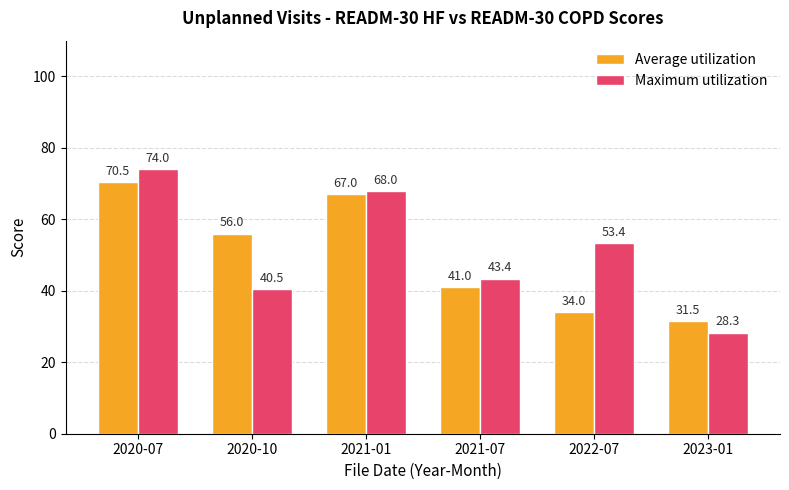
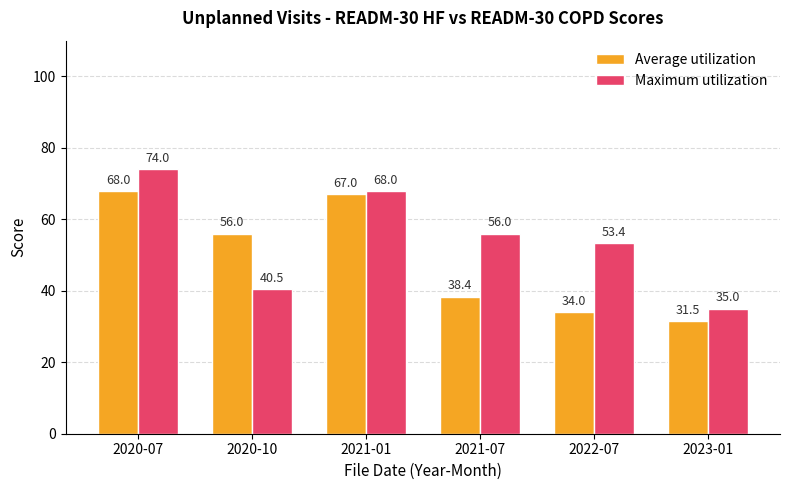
Average utilization, 2020-07: 70.5 -> 68.0
Average utilization, 2021-07: 41.0 -> 38.4
Maximum utilization, 2021-07: 43.4 -> 56.0
Maximum utilization, 2023-01: 28.3 -> 35.0
